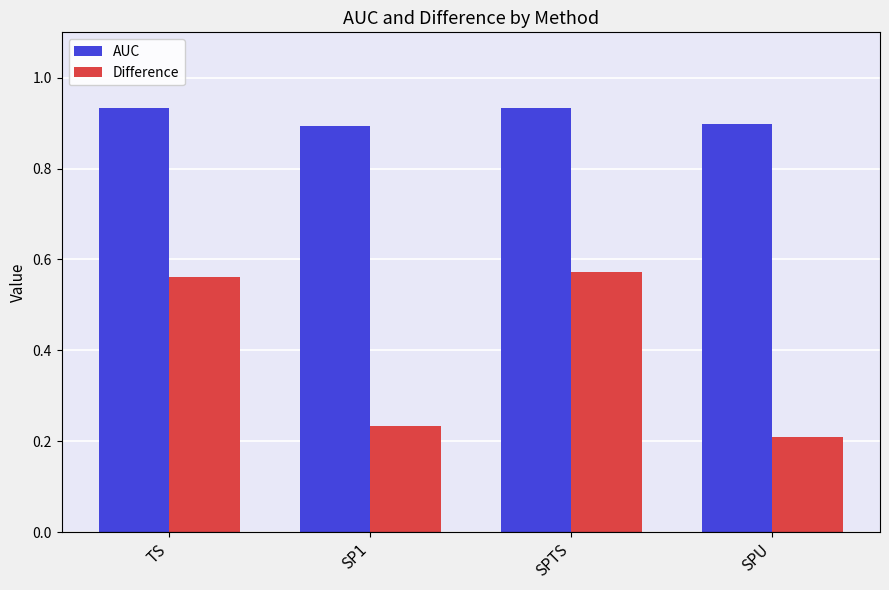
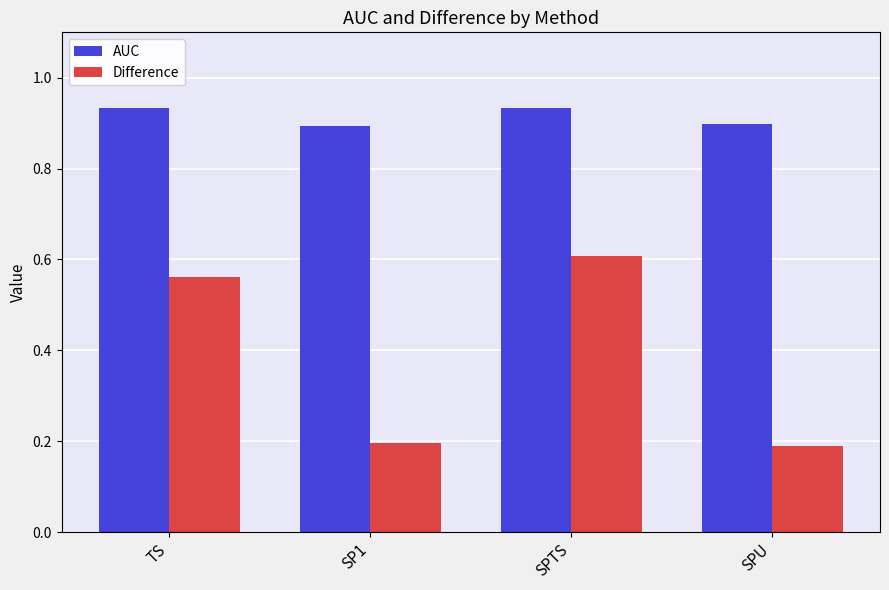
Difference, SP1: 0.23 -> 0.20
Difference, SPTS: 0.57 -> 0.61
Difference, SPU: 0.21 -> 0.19
